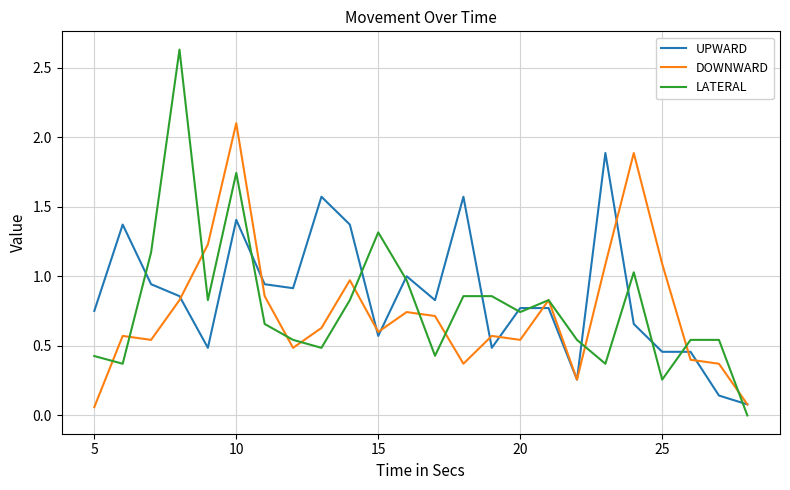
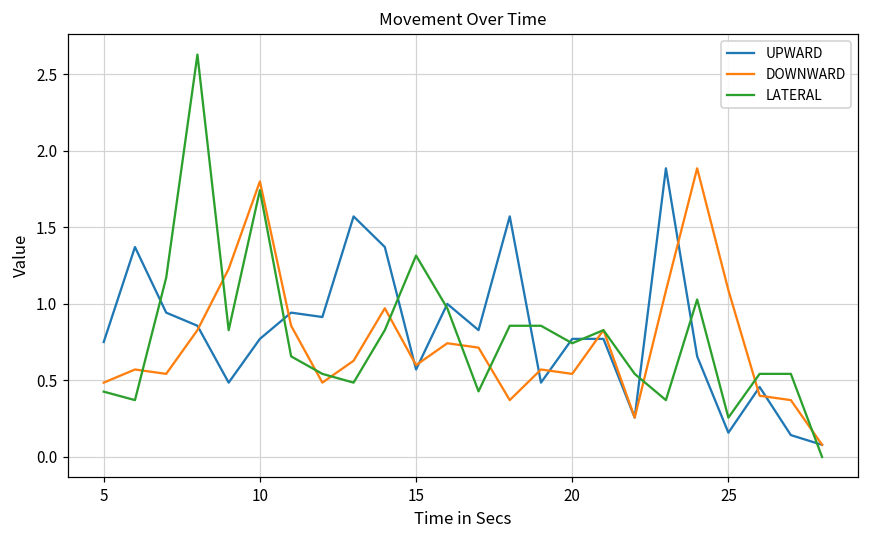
DOWNWARD, 5: 0.06 -> 0.49
UPWARD, 10: 1.41 -> 0.77
DOWNWARD, 10: 2.1 -> 1.8
UPWARD, 25: 0.46 -> 0.16
